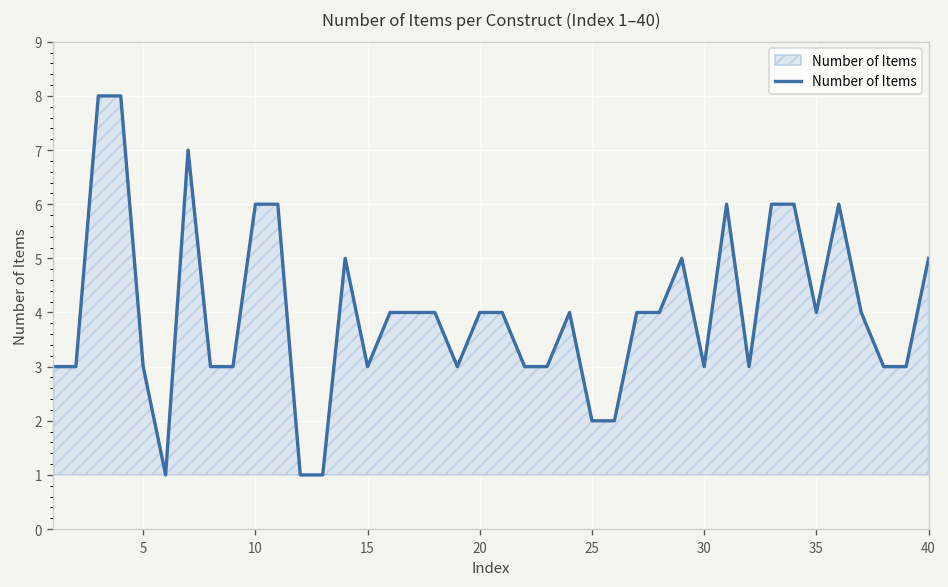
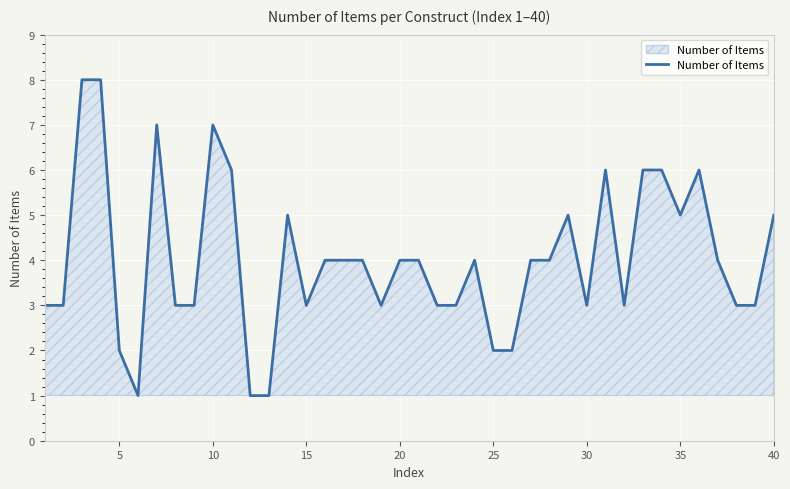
5: 3 -> 2
10: 6 -> 7
35: 4 -> 5
